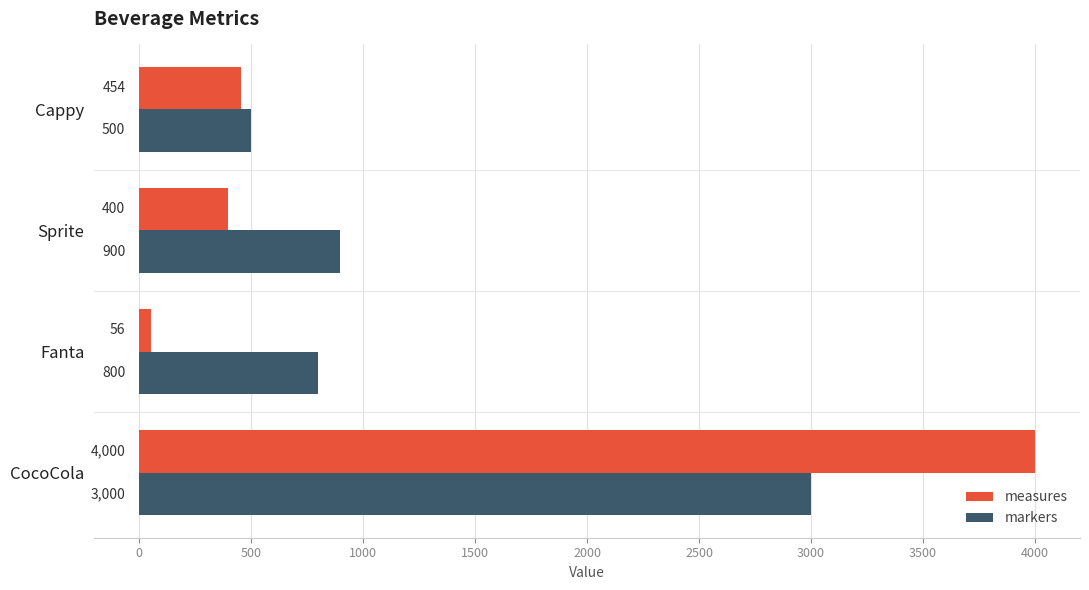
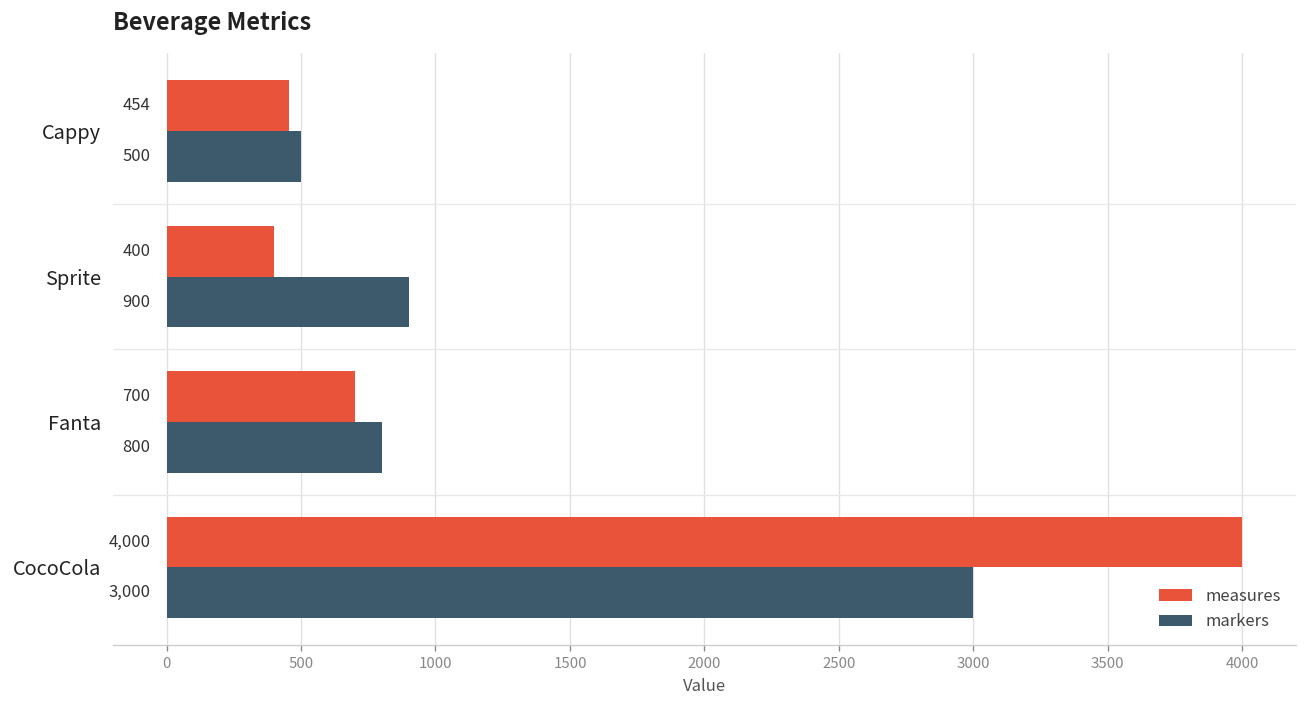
measures, Fanta: 56 -> 700
